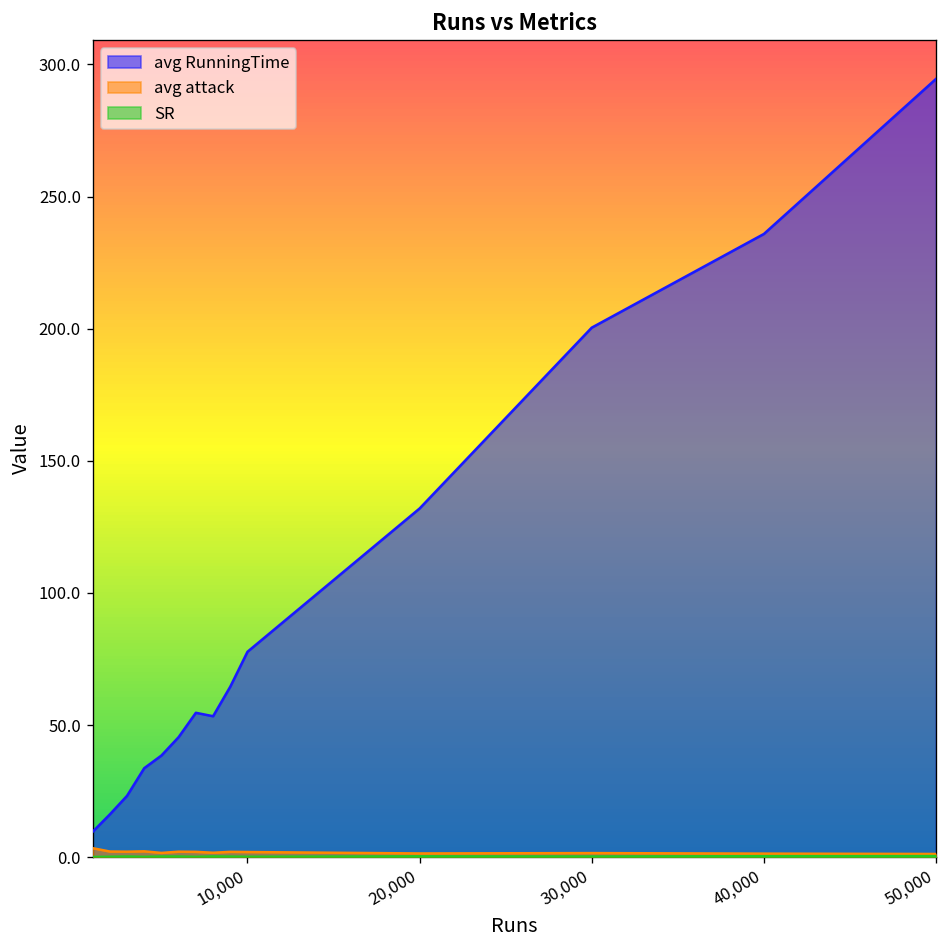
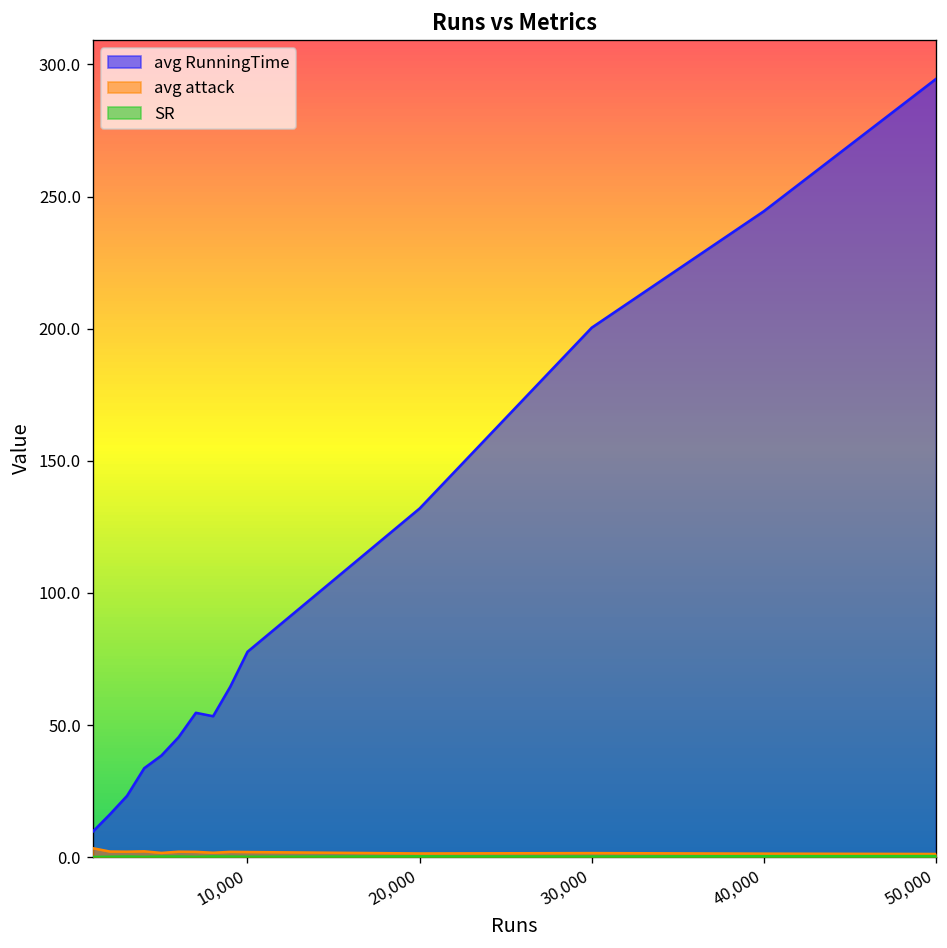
avg RunningTime, 40,000: 236 -> 244
